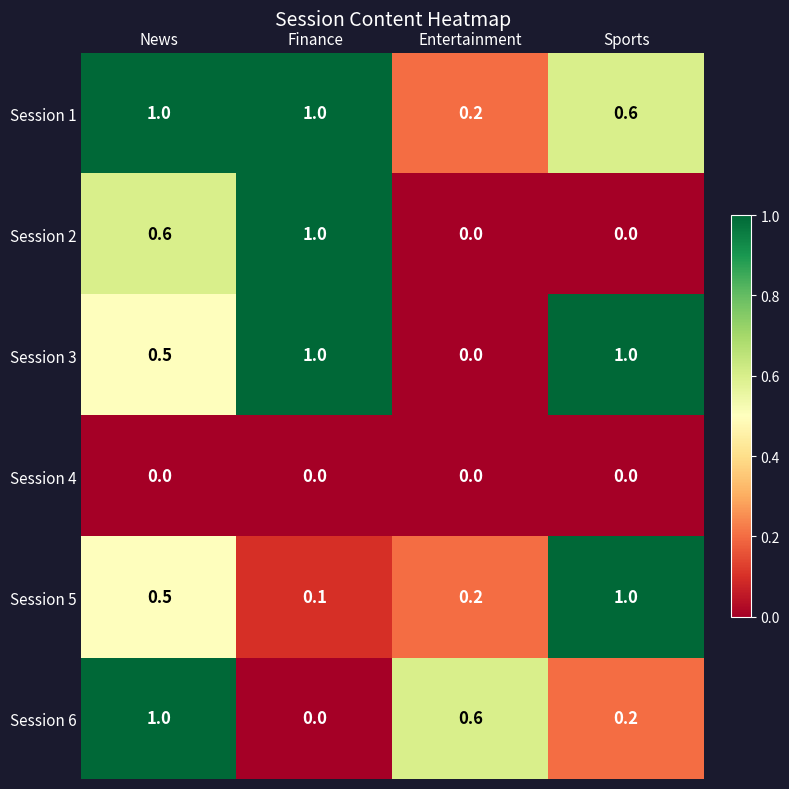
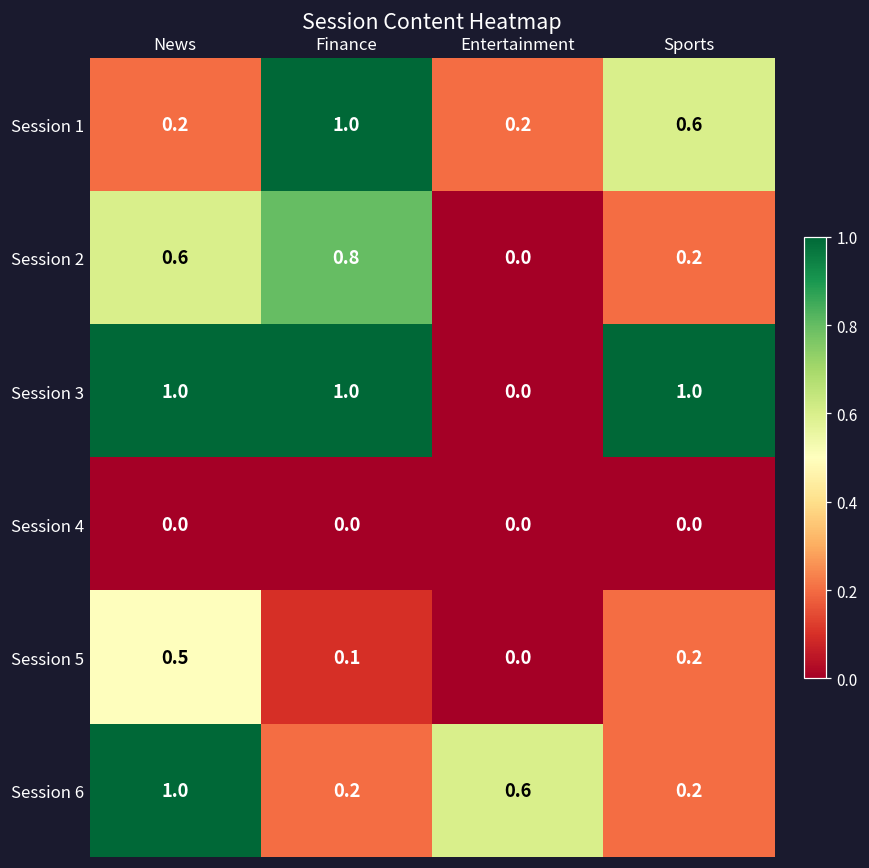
Session 1, News: 1.0 -> 0.2
Session 2, Finance: 1.0 -> 0.8
Session 2, Sports: 0.0 -> 0.2
Session 3, News: 0.5 -> 1.0
Session 5, Entertainment: 0.2 -> 0.0
Session 5, Sports: 1.0 -> 0.2
Session 6, Finance: 0.0 -> 0.2
